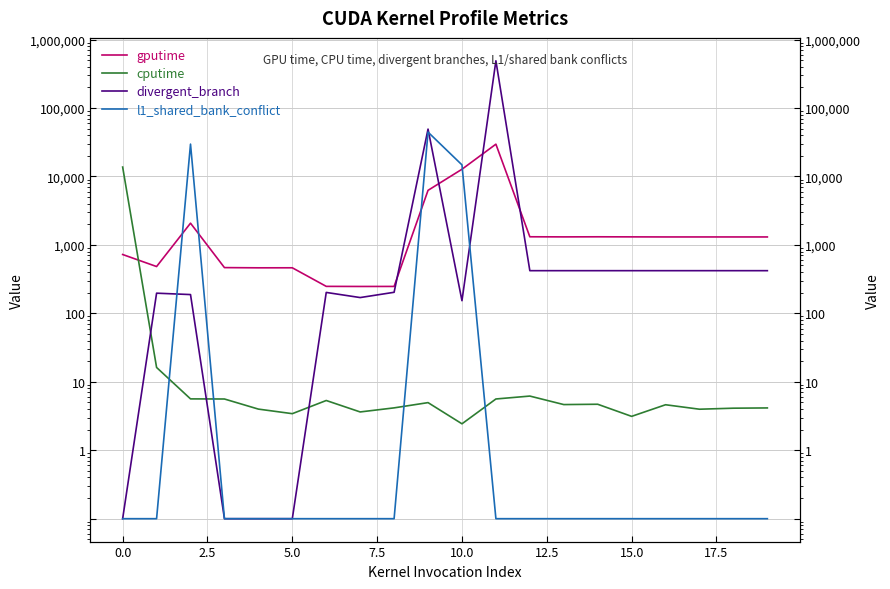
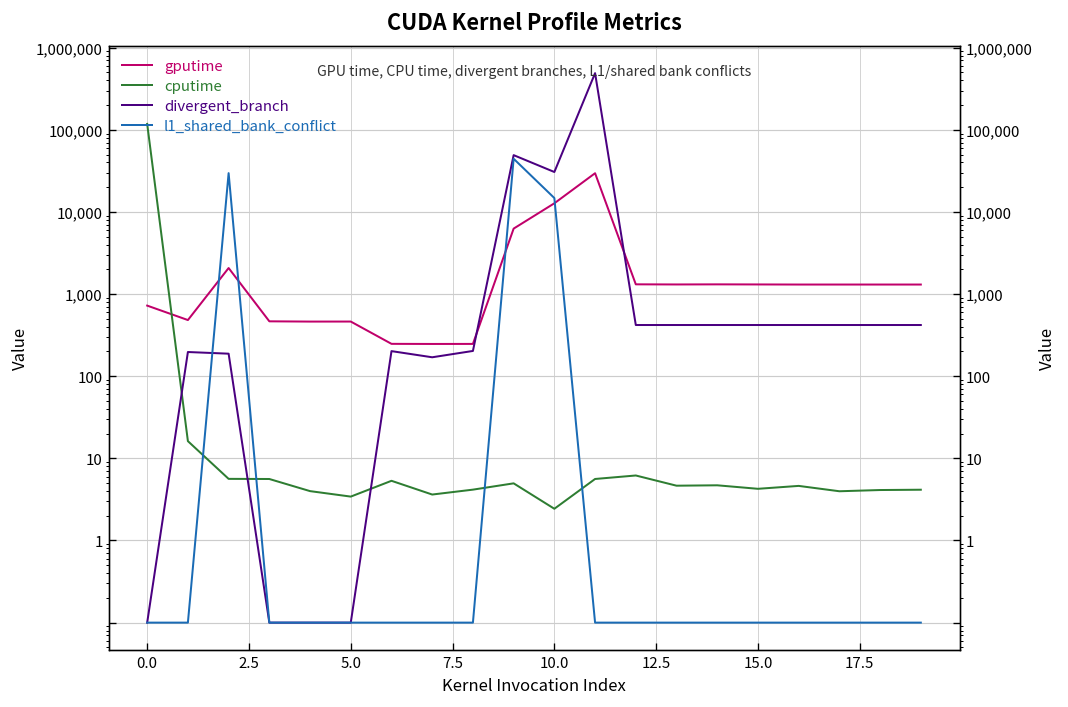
cputime, 0.0: 14,000 -> 120,000
divergent_branch, 10.0: 150 -> 30,000
cputime, 15.0: 3 -> 4
